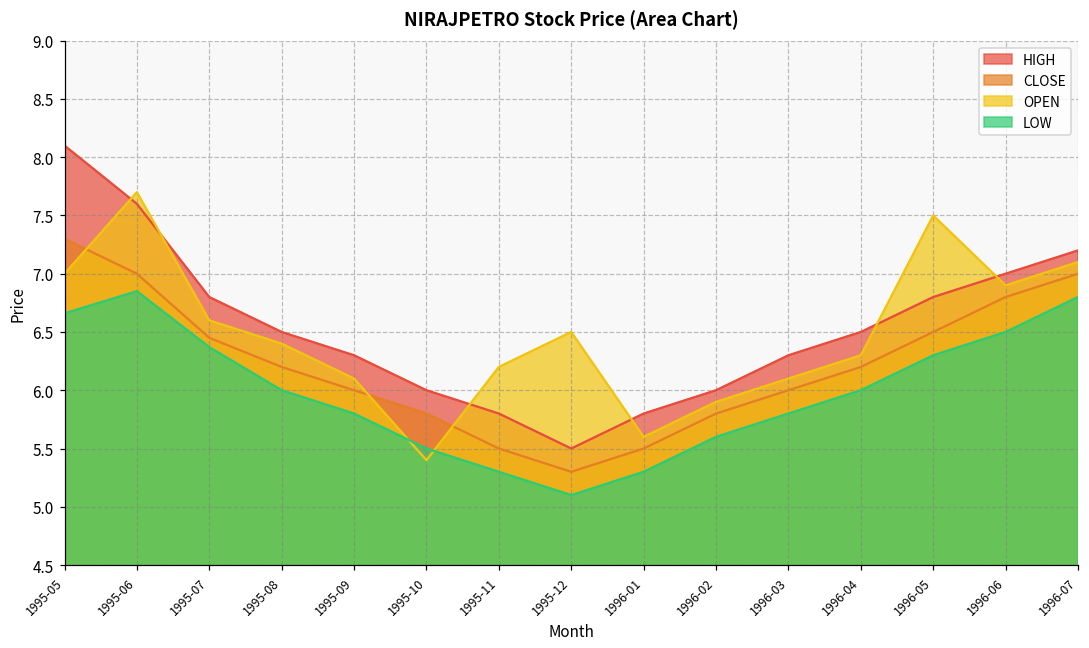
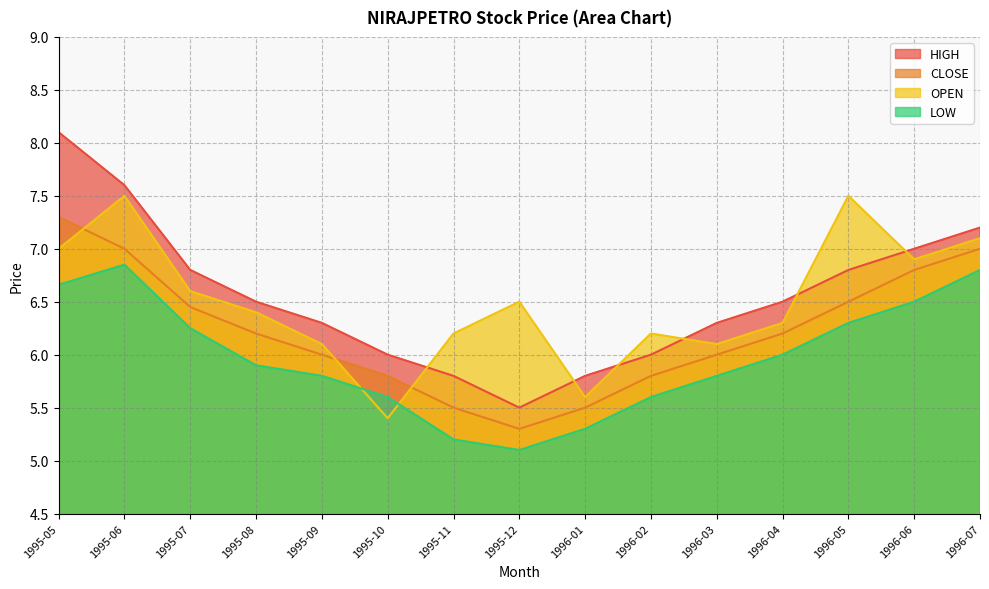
OPEN, 1995-06: 7.7 -> 7.5
LOW, 1995-07: 6.37 -> 6.25
LOW, 1995-08: 6.0 -> 5.9
LOW, 1995-10: 5.5 -> 5.6
LOW, 1995-11: 5.3 -> 5.2
OPEN, 1996-02: 5.9 -> 6.2
